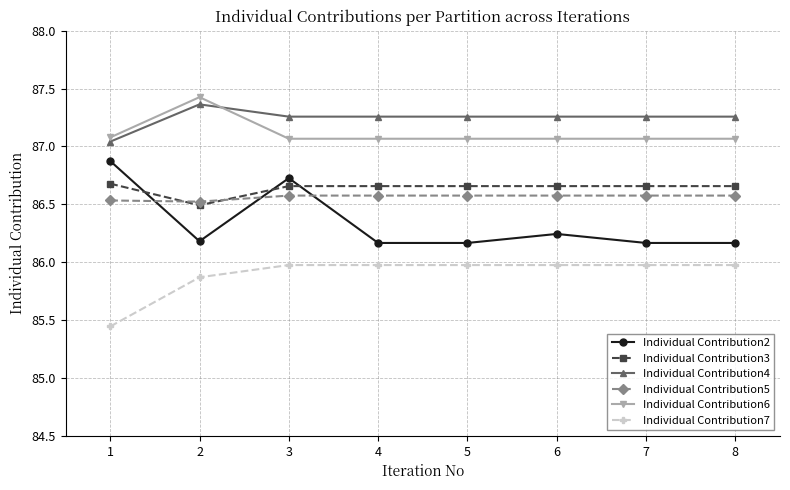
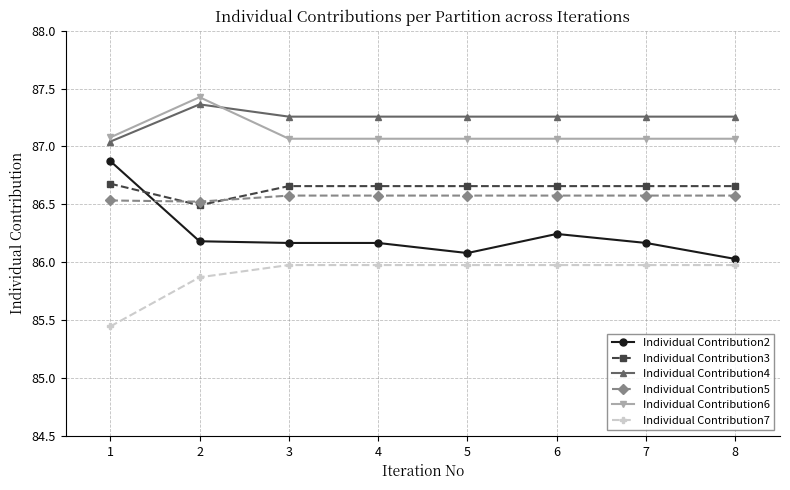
Individual Contribution2, 3: 86.73 -> 86.17
Individual Contribution2, 5: 86.17 -> 86.08
Individual Contribution2, 8: 86.17 -> 86.03
